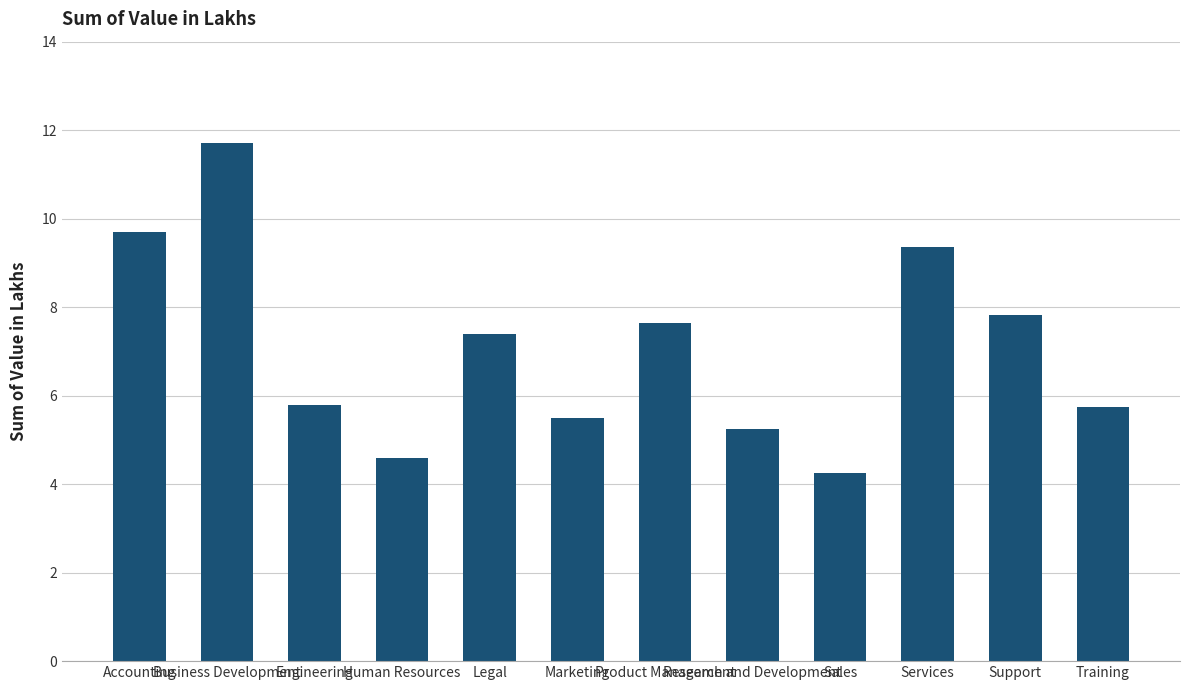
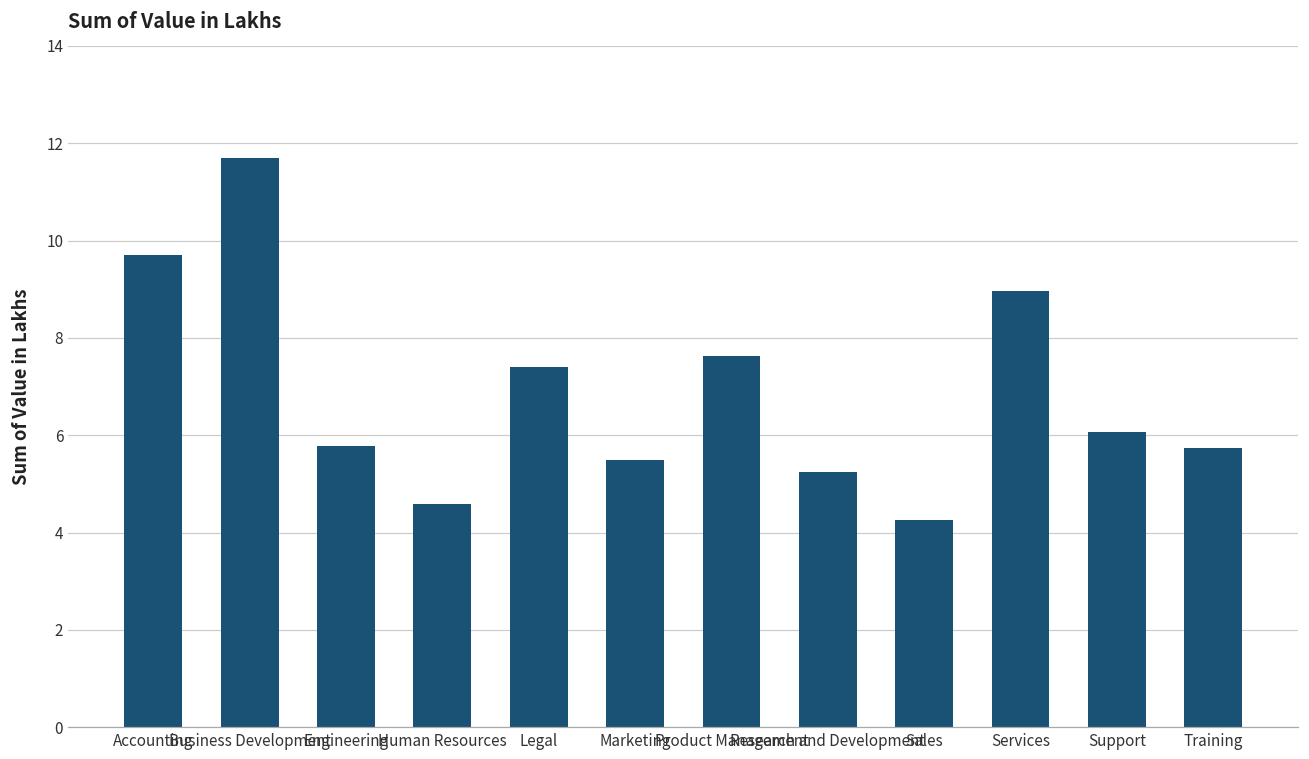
Services: 9.4 -> 9.0
Support: 7.8 -> 6.1
